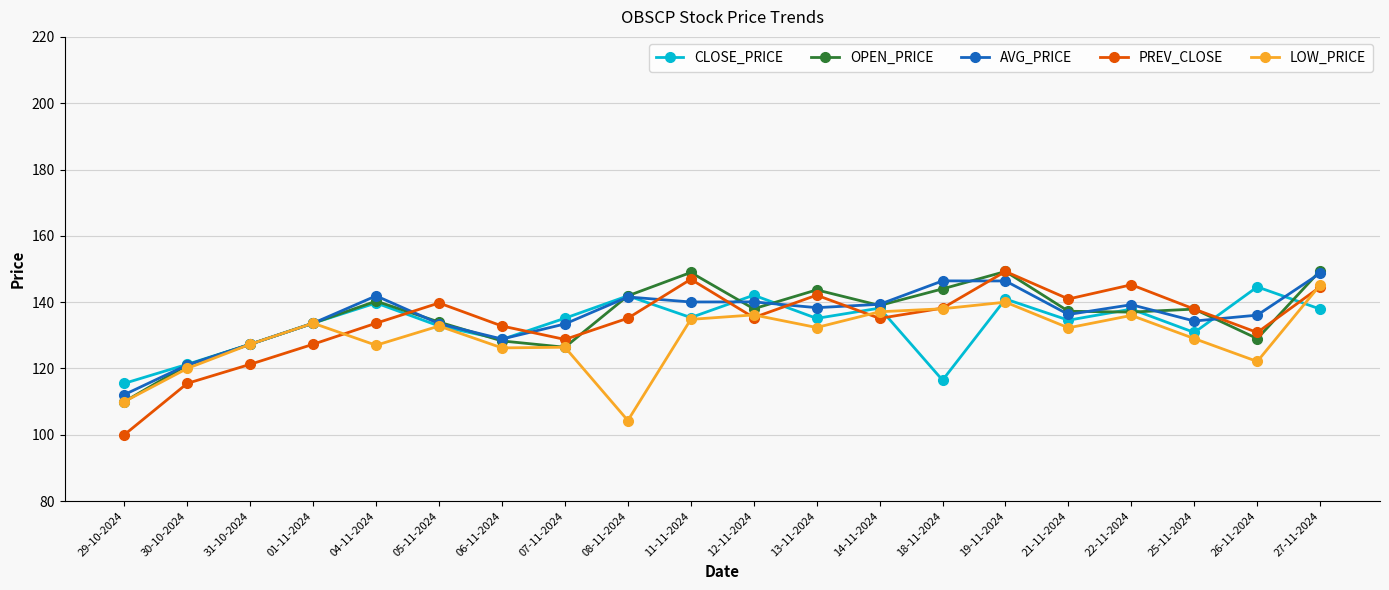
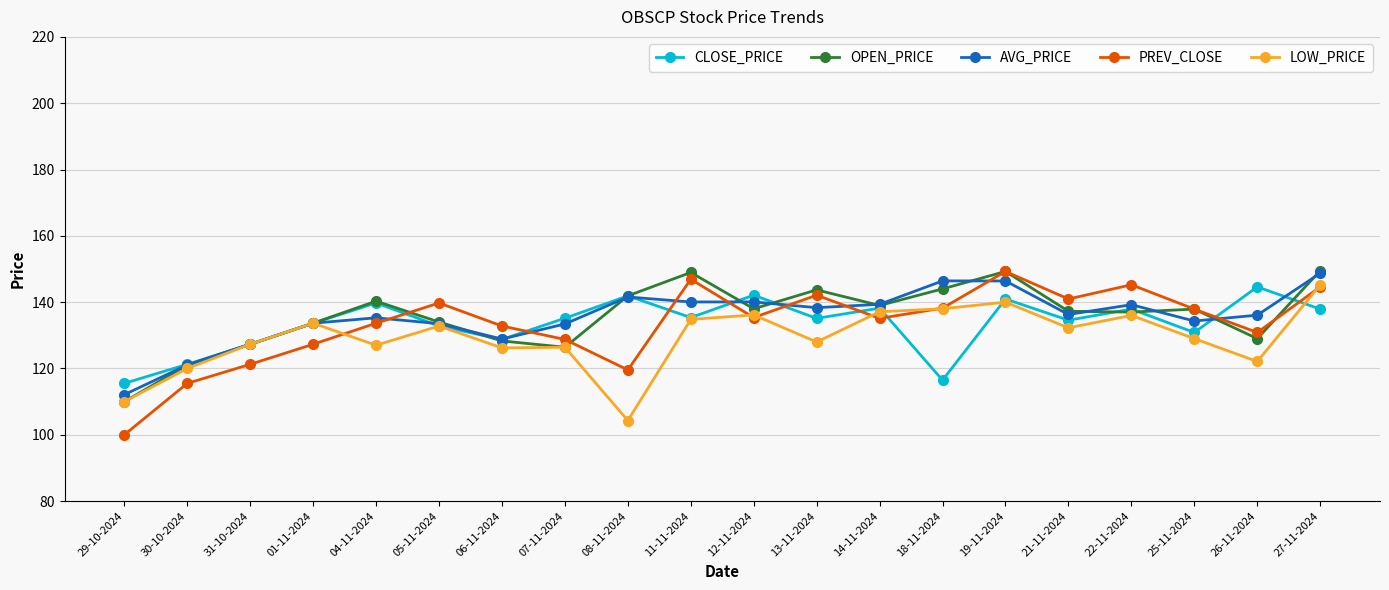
AVG_PRICE, 04-11-2024: 142 -> 135
PREV_CLOSE, 08-11-2024: 135 -> 120
LOW_PRICE, 13-11-2024: 132 -> 128
